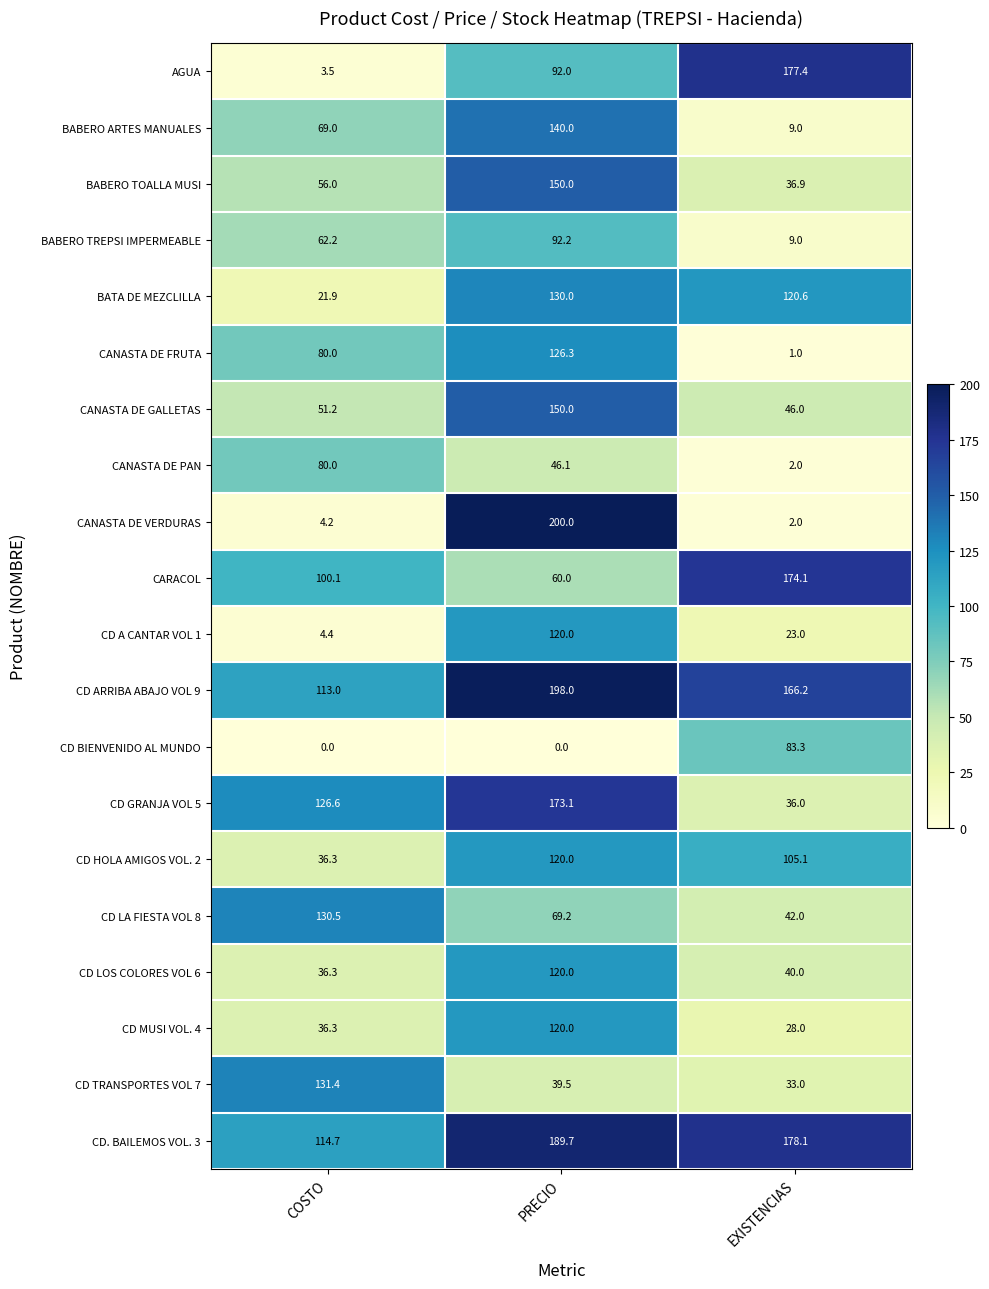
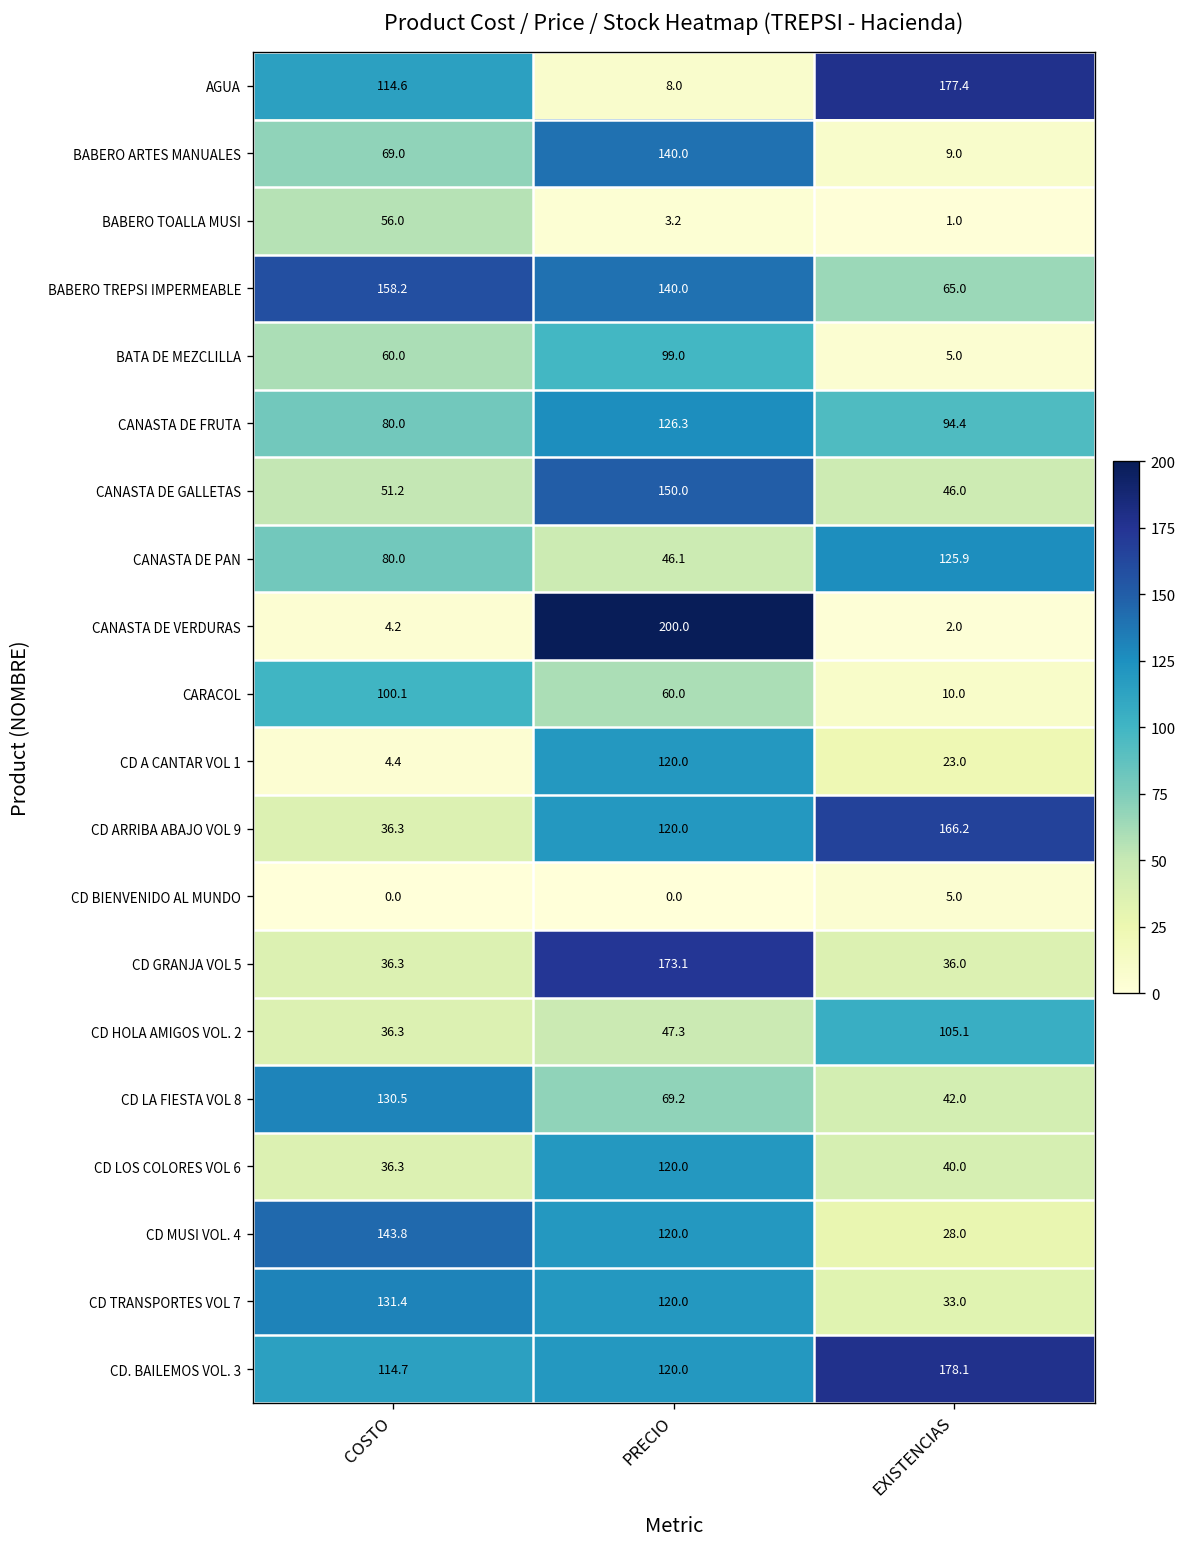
AGUA, COSTO: 3.5 -> 114.6
AGUA, PRECIO: 92.0 -> 8.0
BABERO TOALLA MUSI, PRECIO: 150.0 -> 3.2
BABERO TOALLA MUSI, EXISTENCIAS: 36.9 -> 1.0
BABERO TREPSI IMPERMEABLE, COSTO: 62.2 -> 158.2
BABERO TREPSI IMPERMEABLE, PRECIO: 92.2 -> 140.0
BABERO TREPSI IMPERMEABLE, EXISTENCIAS: 9.0 -> 65.0
BATA DE MEZCLILLA, COSTO: 21.9 -> 60.0
BATA DE MEZCLILLA, PRECIO: 130.0 -> 99.0
BATA DE MEZCLILLA, EXISTENCIAS: 120.6 -> 5.0
CANASTA DE FRUTA, EXISTENCIAS: 1.0 -> 94.4
CANASTA DE PAN, EXISTENCIAS: 2.0 -> 125.9
CARACOL, EXISTENCIAS: 174.1 -> 10.0
CD ARRIBA ABAJO VOL 9, COSTO: 113.0 -> 36.3
CD ARRIBA ABAJO VOL 9, PRECIO: 198.0 -> 120.0
CD BIENVENIDO AL MUNDO, EXISTENCIAS: 83.3 -> 5.0
CD GRANJA VOL 5, COSTO: 126.6 -> 36.3
CD HOLA AMIGOS VOL. 2, PRECIO: 120.0 -> 47.3
CD MUSI VOL. 4, COSTO: 36.3 -> 143.8
CD TRANSPORTES VOL 7, PRECIO: 39.5 -> 120.0
CD. BAILEMOS VOL. 3, PRECIO: 189.7 -> 120.0
